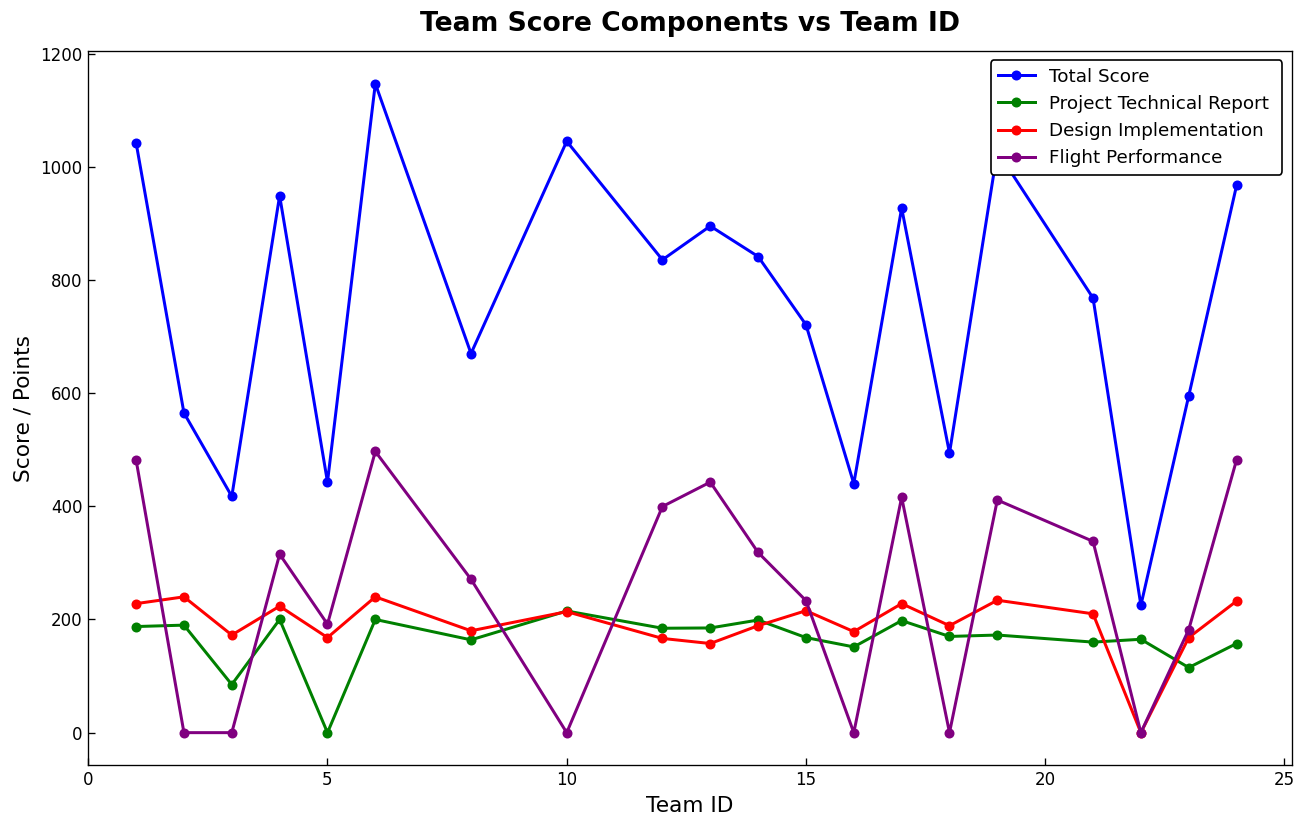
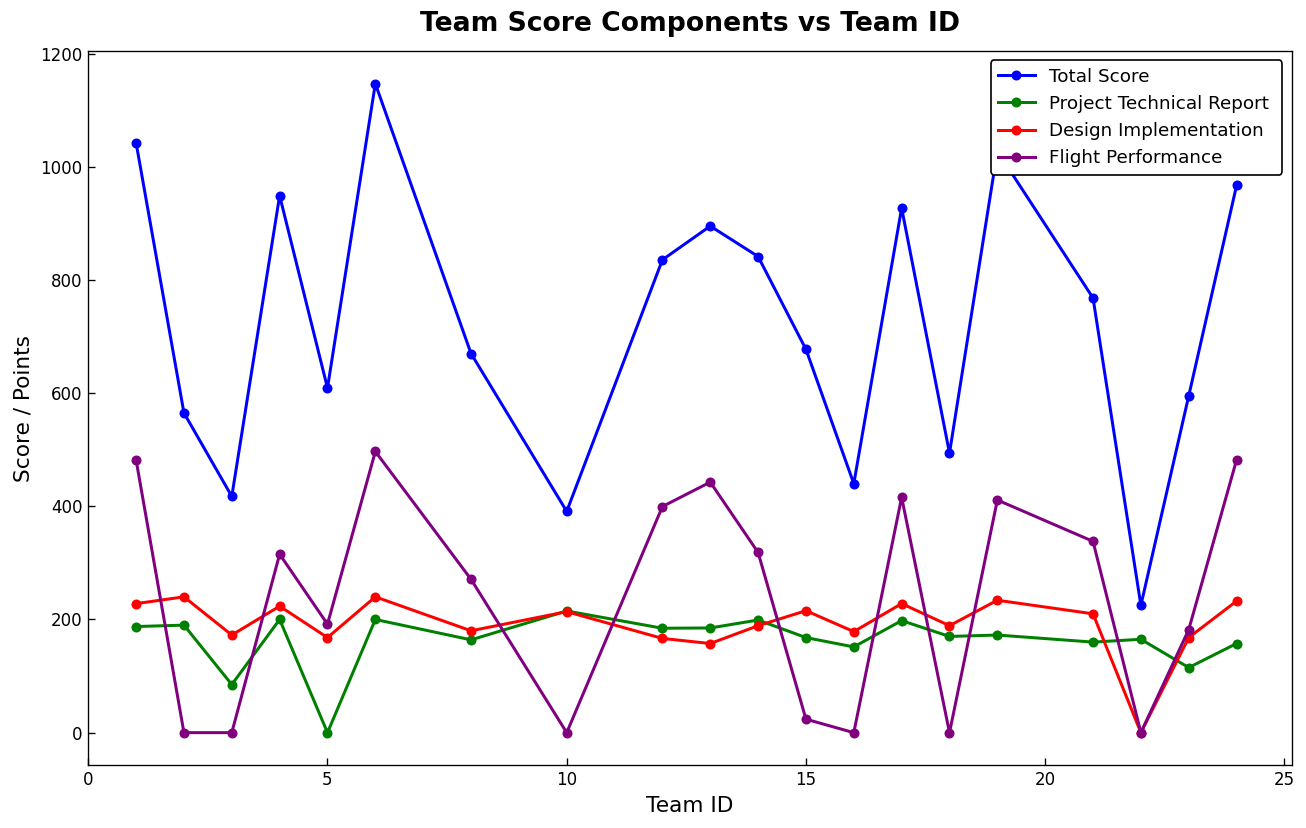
Total Score, 5: 440 -> 610
Total Score, 10: 1050 -> 390
Total Score, 15: 720 -> 680
Flight Performance, 15: 230 -> 20
